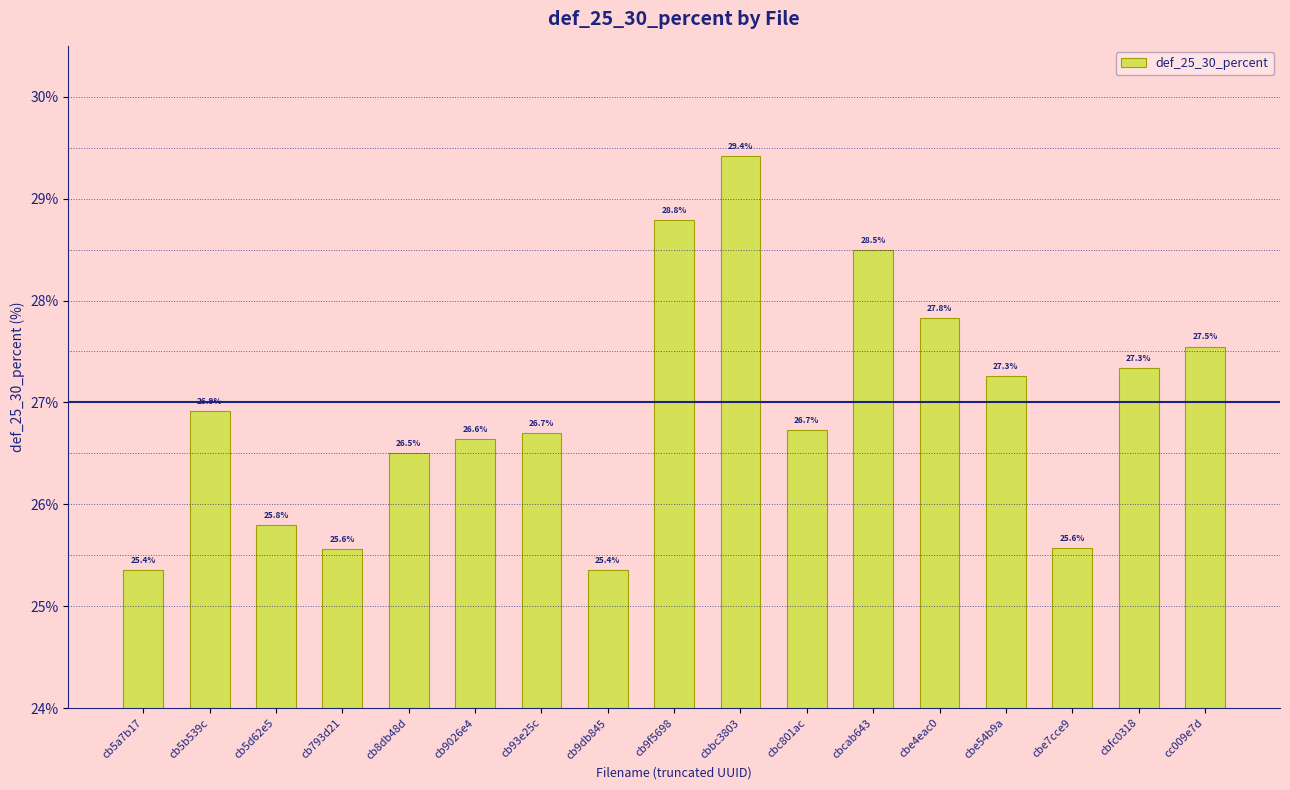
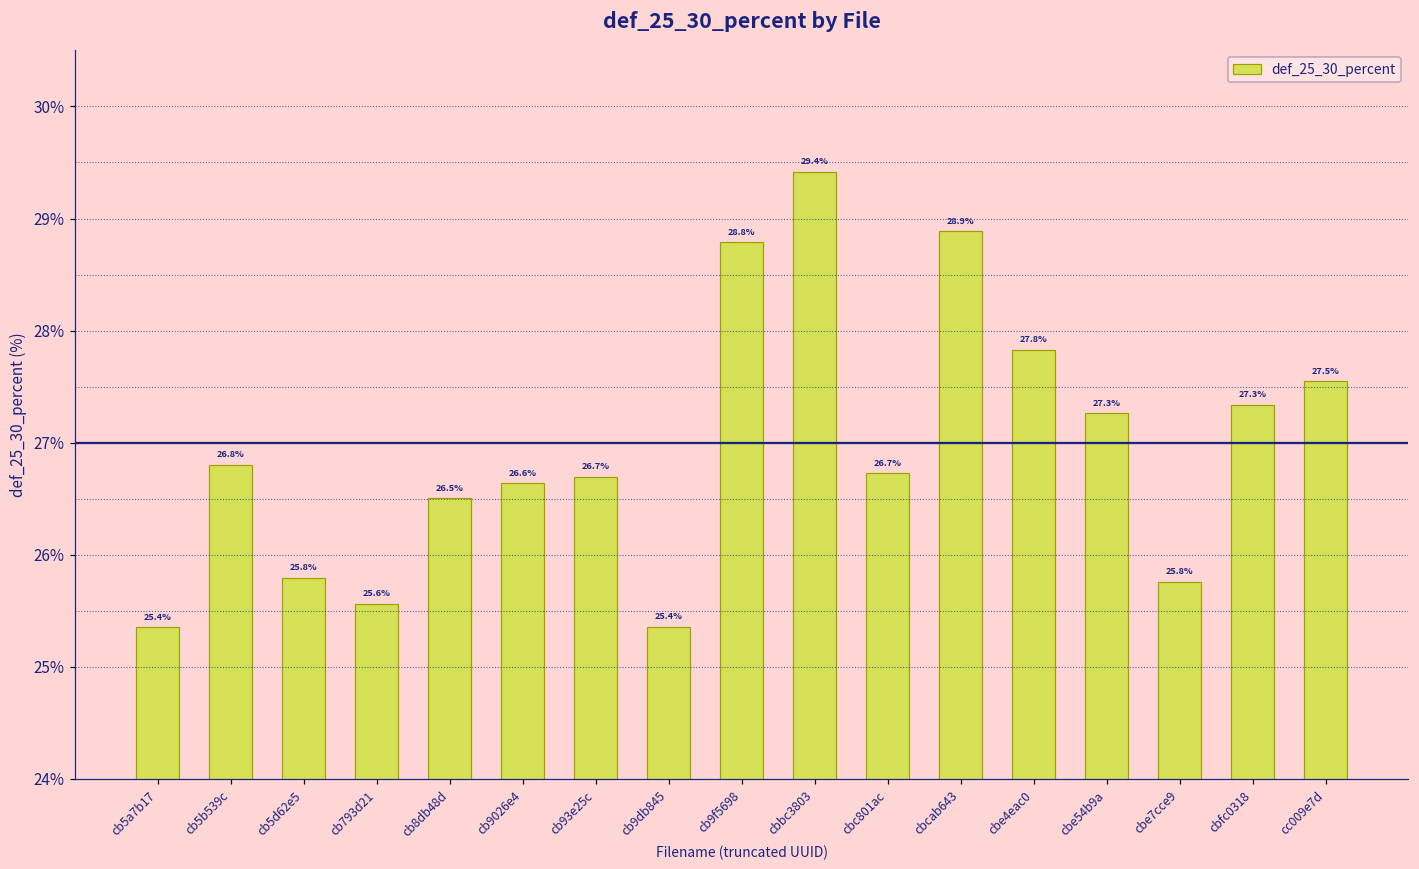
cb5b539c: 26.9% -> 26.8%
cbcab643: 28.5% -> 28.9%
cbe7cce9: 25.6% -> 25.8%
